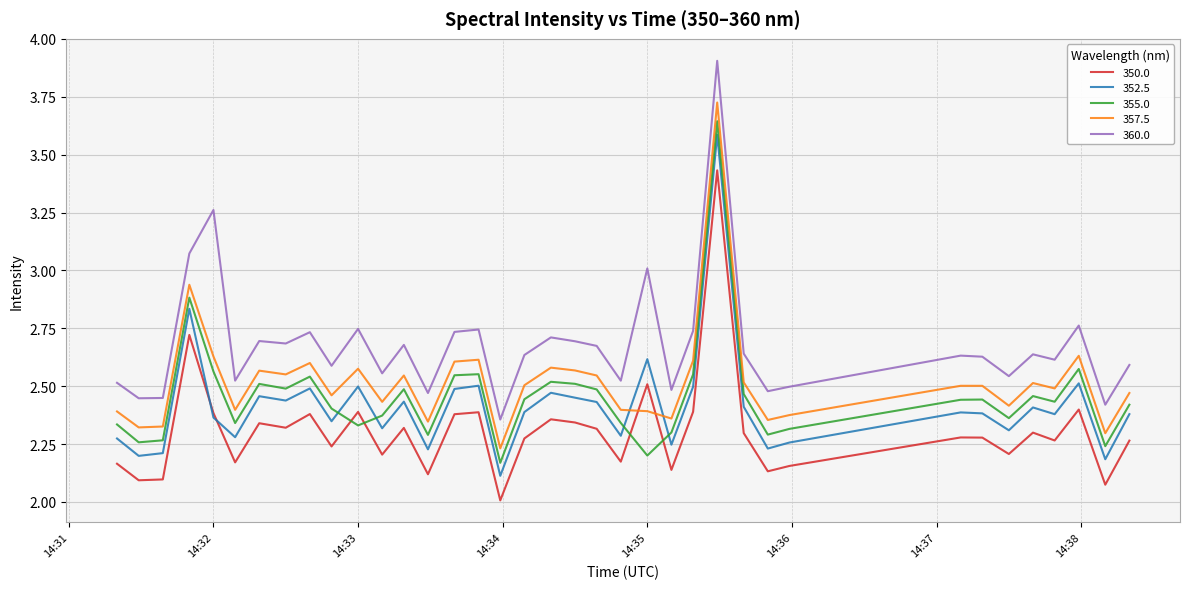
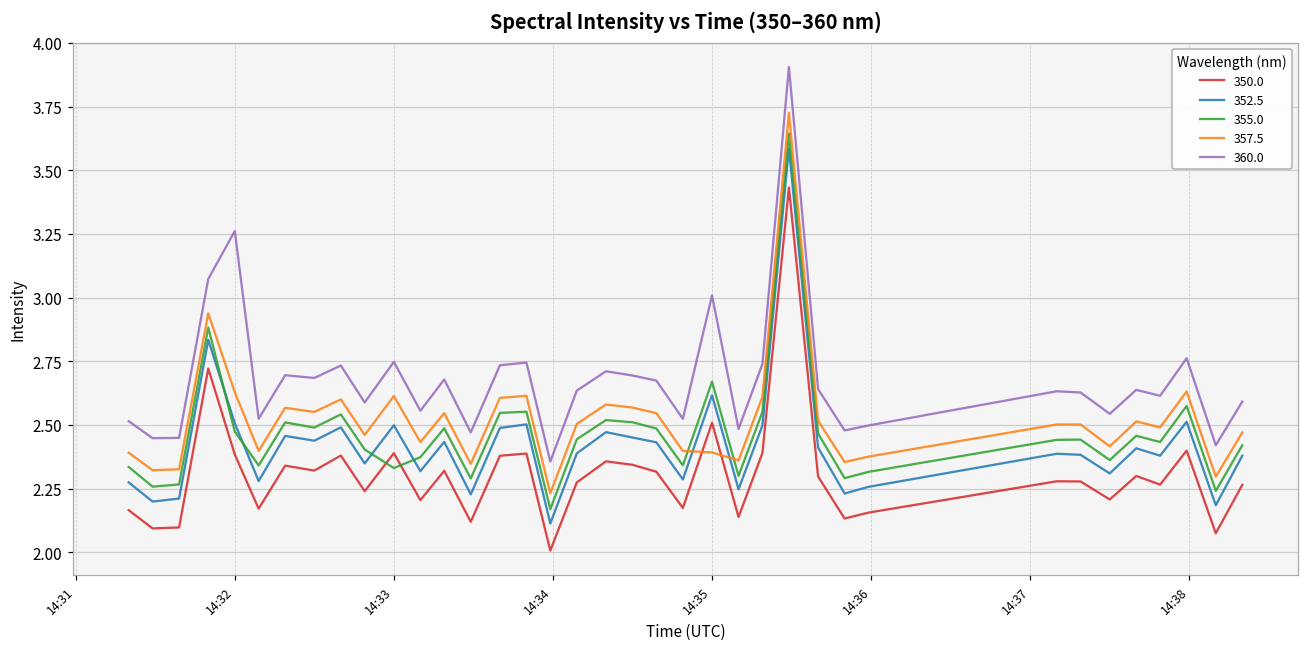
352.5, 14:32: 2.36 -> 2.51
355.0, 14:32: 2.56 -> 2.47
357.5, 14:33: 2.58 -> 2.61
355.0, 14:35: 2.20 -> 2.67
